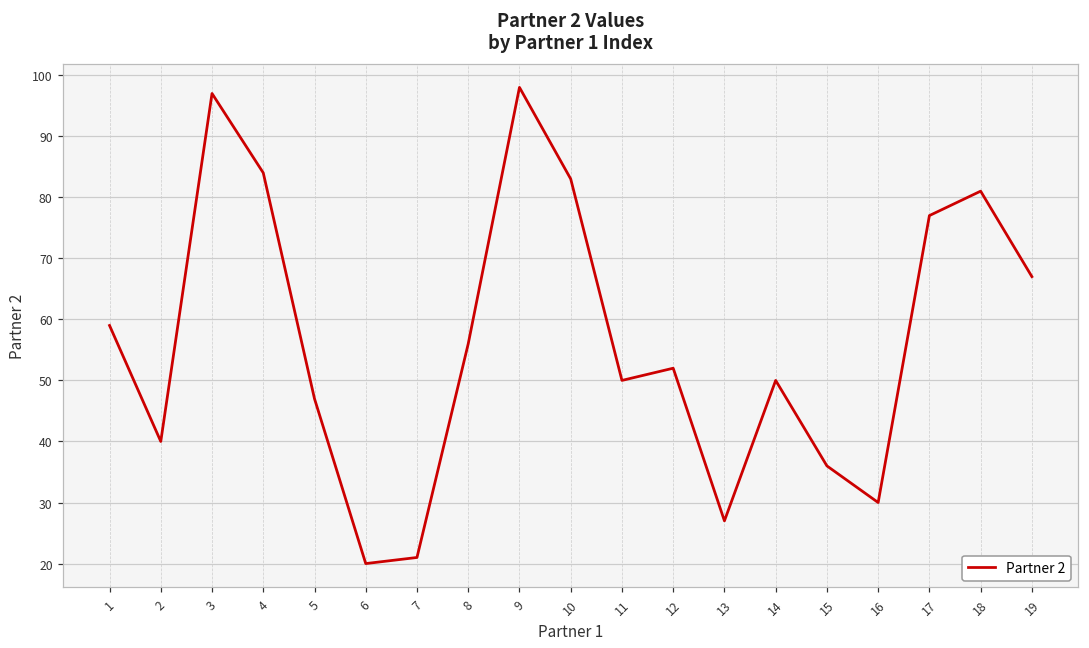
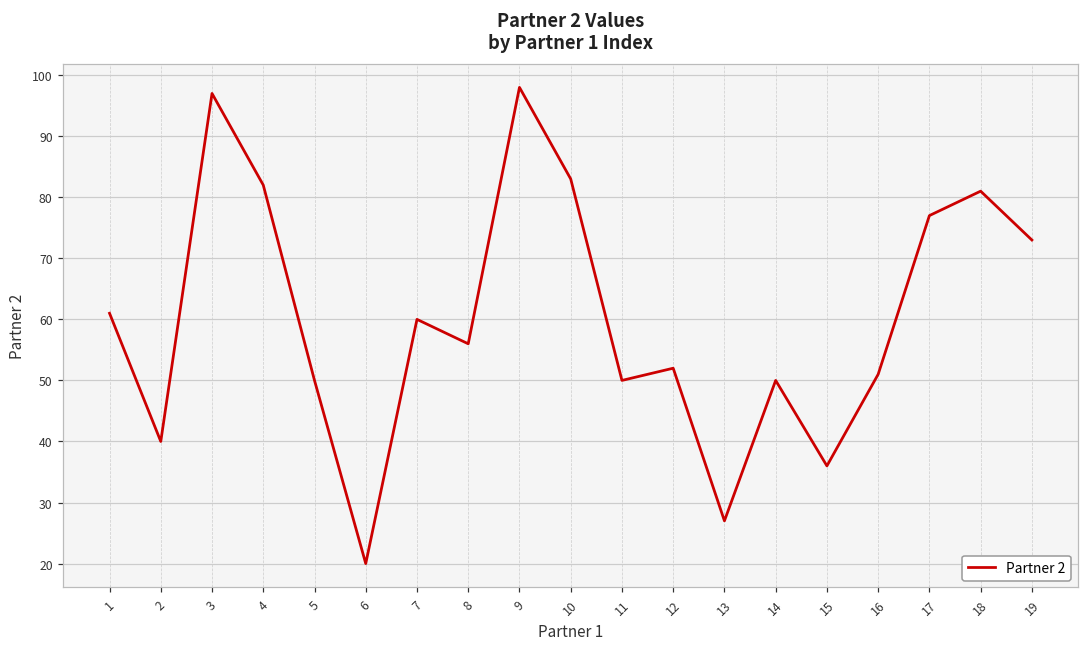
1: 59 -> 61
4: 84 -> 82
5: 47 -> 50
7: 21 -> 60
16: 30 -> 51
19: 67 -> 73
